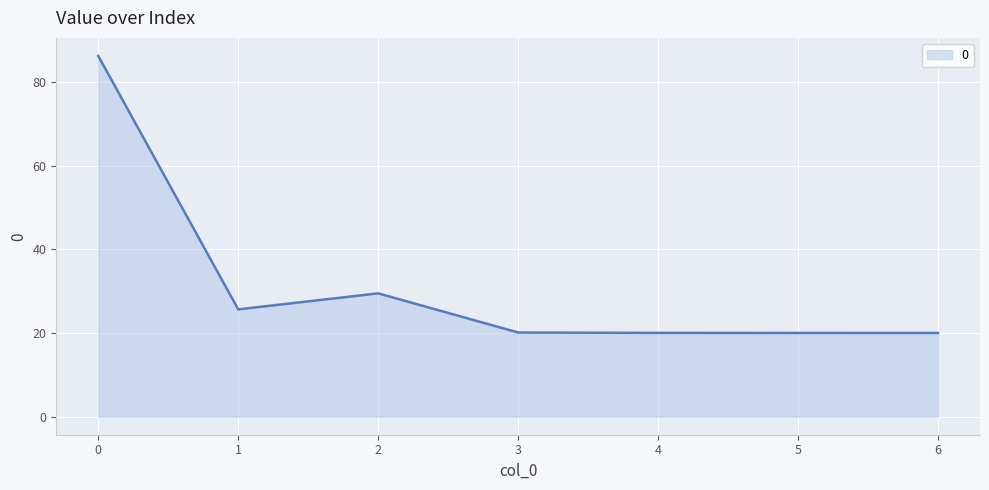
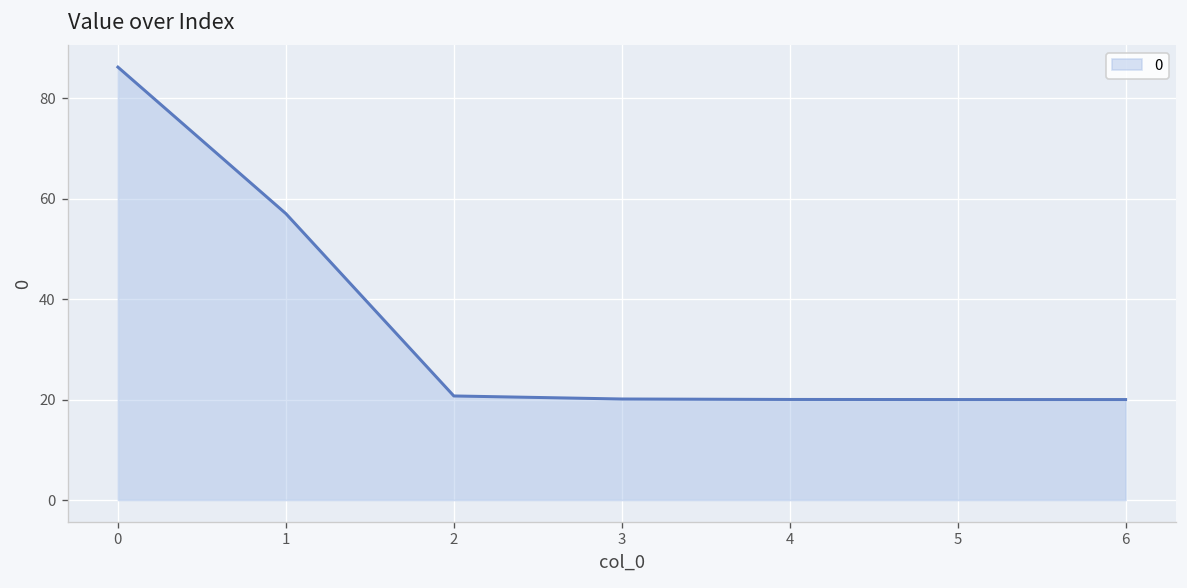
1: 26 -> 57
2: 29 -> 21
